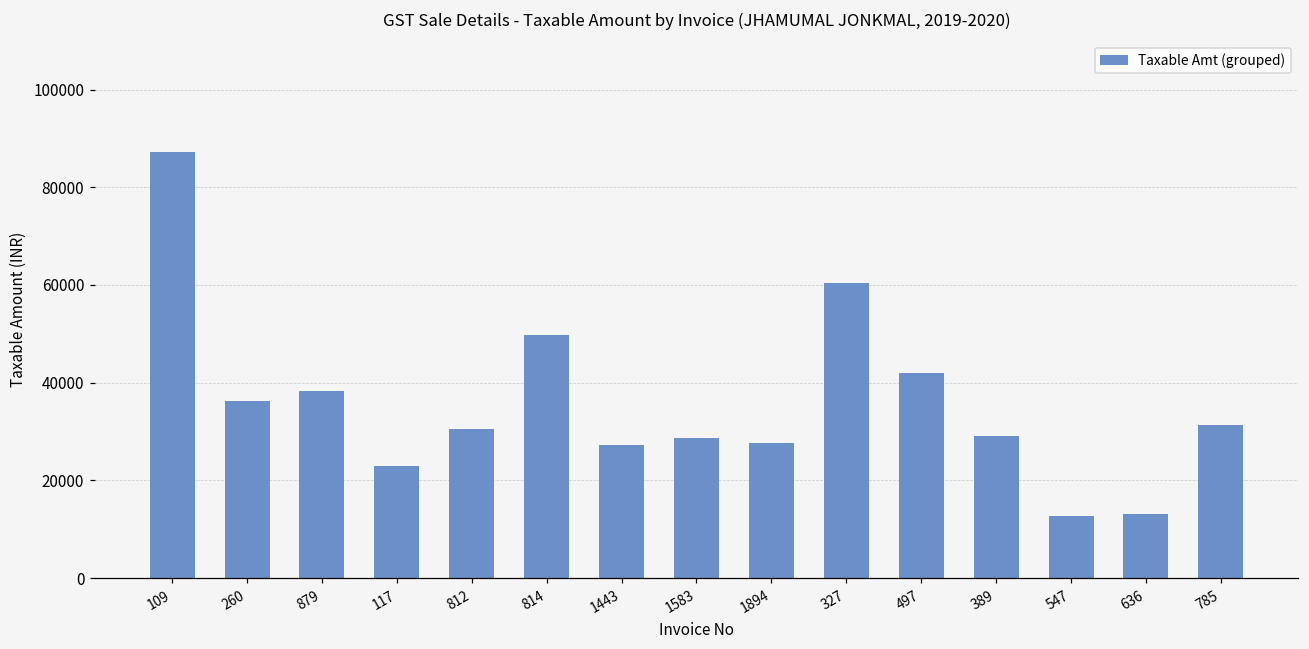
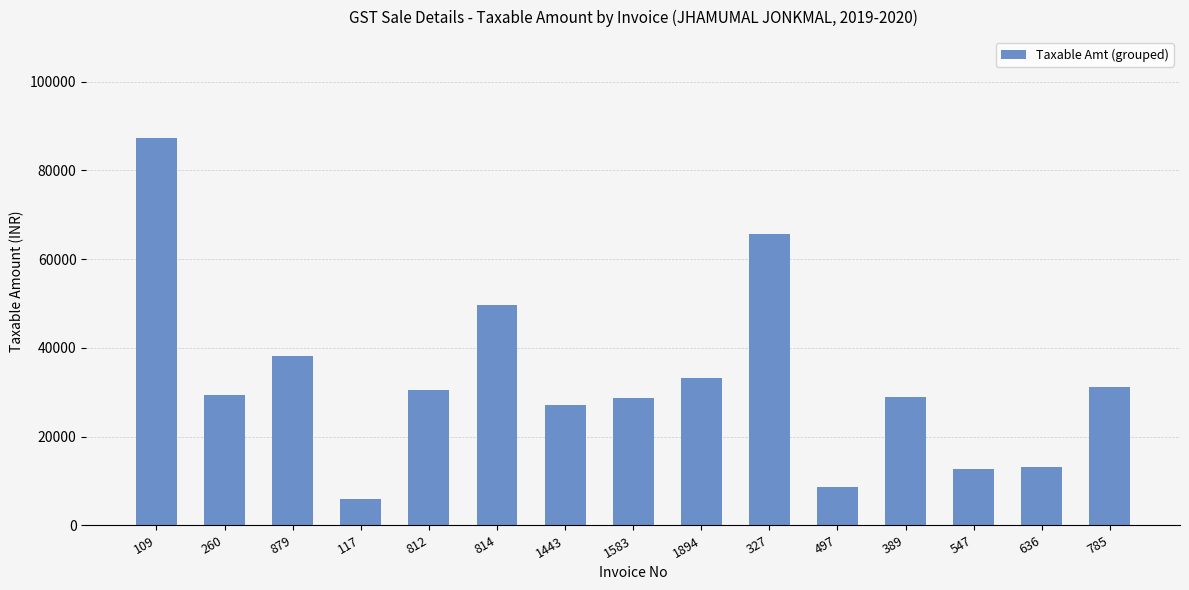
260: 36000 -> 29000
117: 23000 -> 6000
1894: 28000 -> 33000
327: 60000 -> 66000
497: 42000 -> 9000
